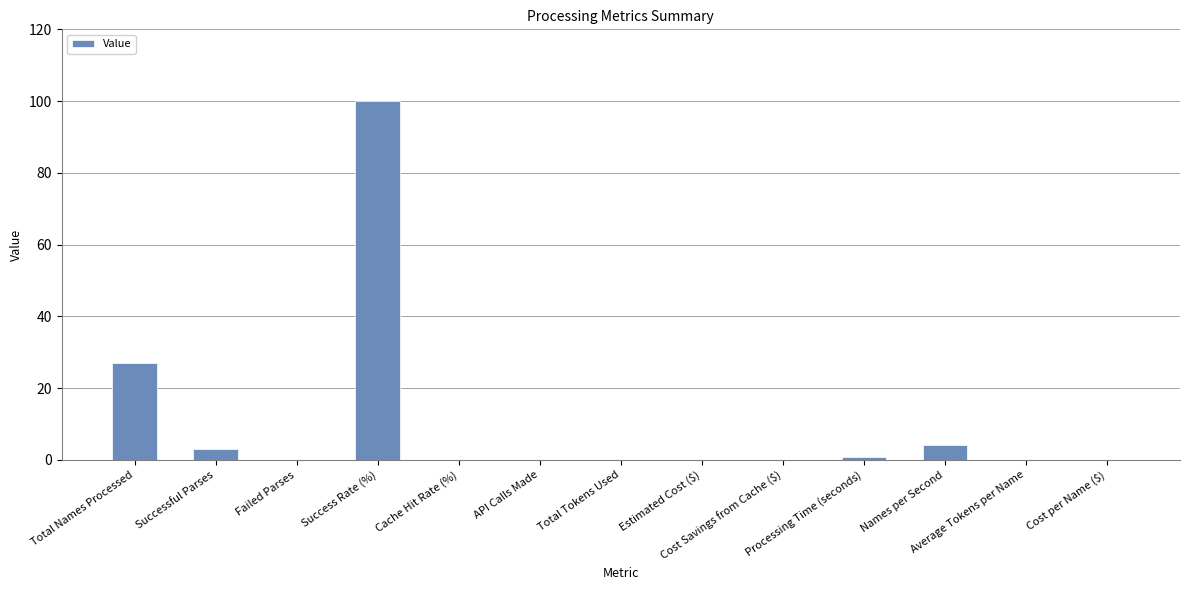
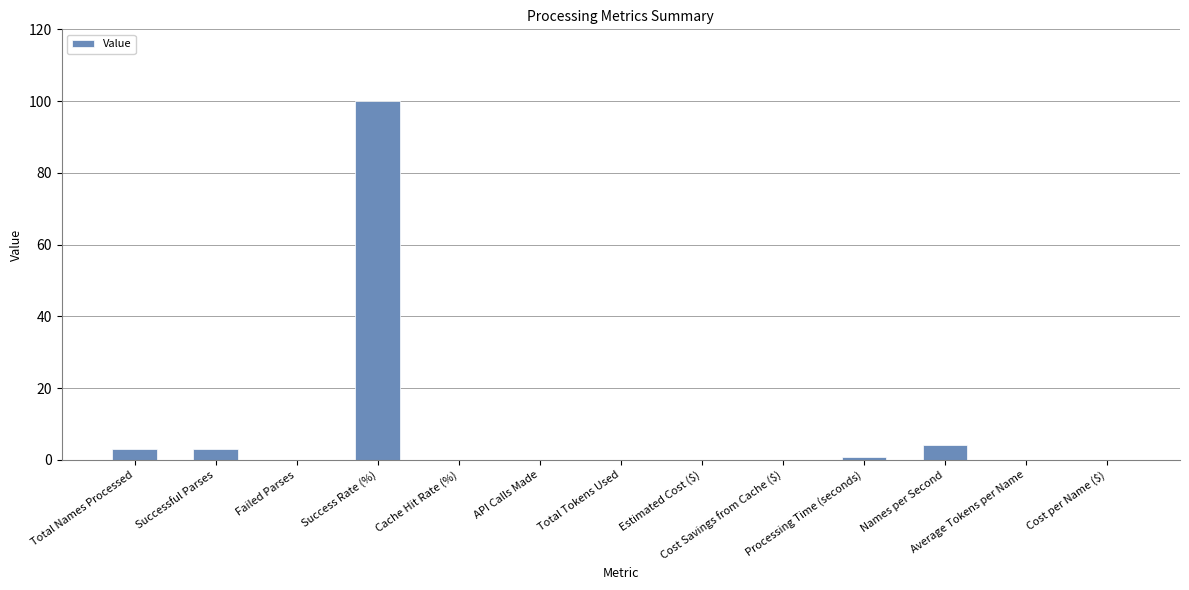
Total Names Processed: 27 -> 3
